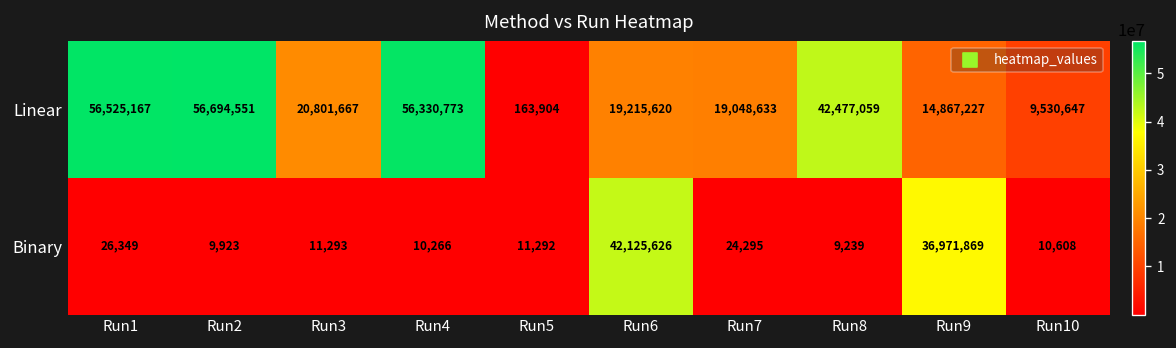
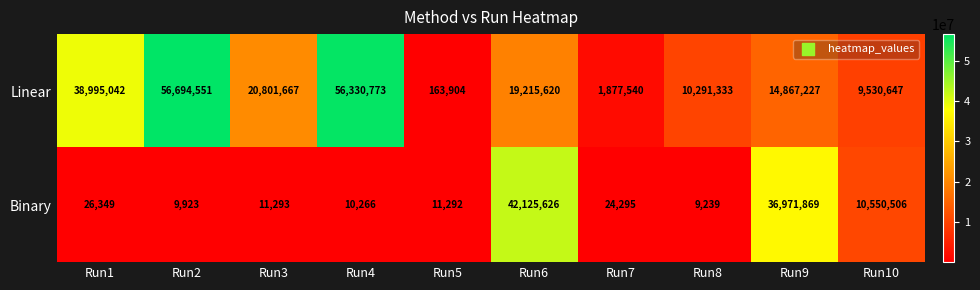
Linear, Run1: 56,525,167 -> 38,995,042
Linear, Run7: 19,048,633 -> 1,877,540
Linear, Run8: 42,477,059 -> 10,291,333
Binary, Run10: 10,608 -> 10,550,506
